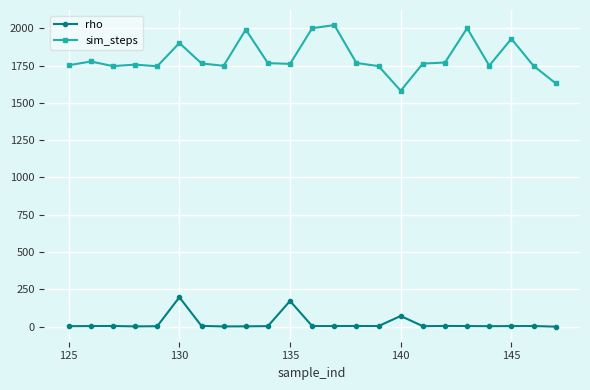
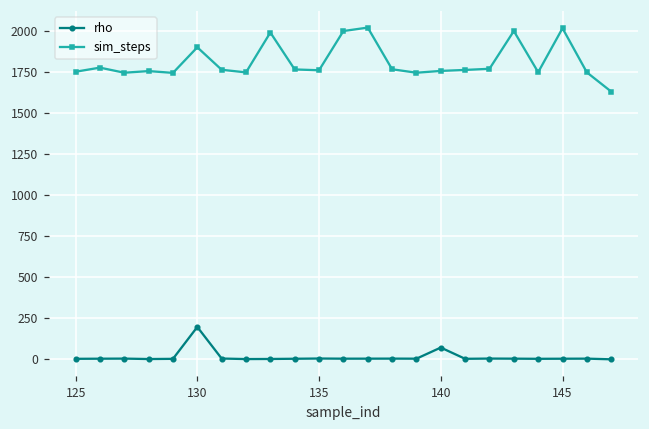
rho, 135: 170 -> 0
sim_steps, 140: 1580 -> 1760
sim_steps, 145: 1930 -> 2020
